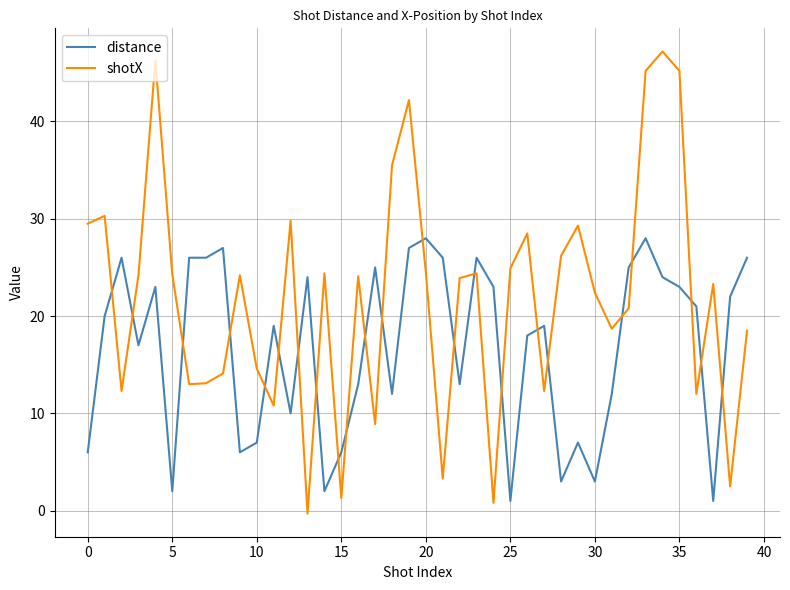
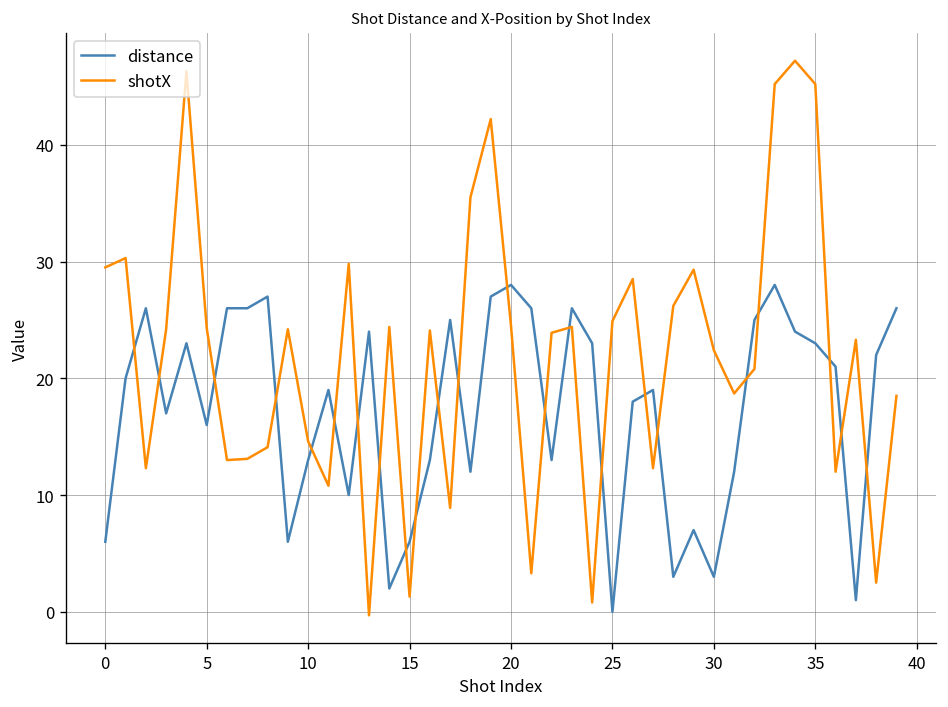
distance, 5: 2 -> 16
distance, 10: 7 -> 13
distance, 25: 1 -> 0
